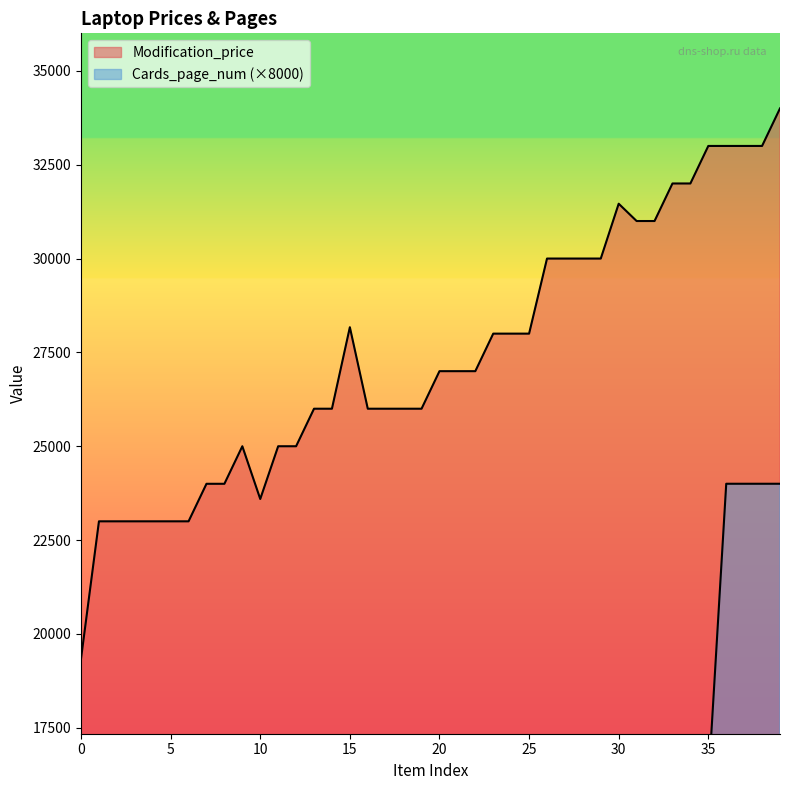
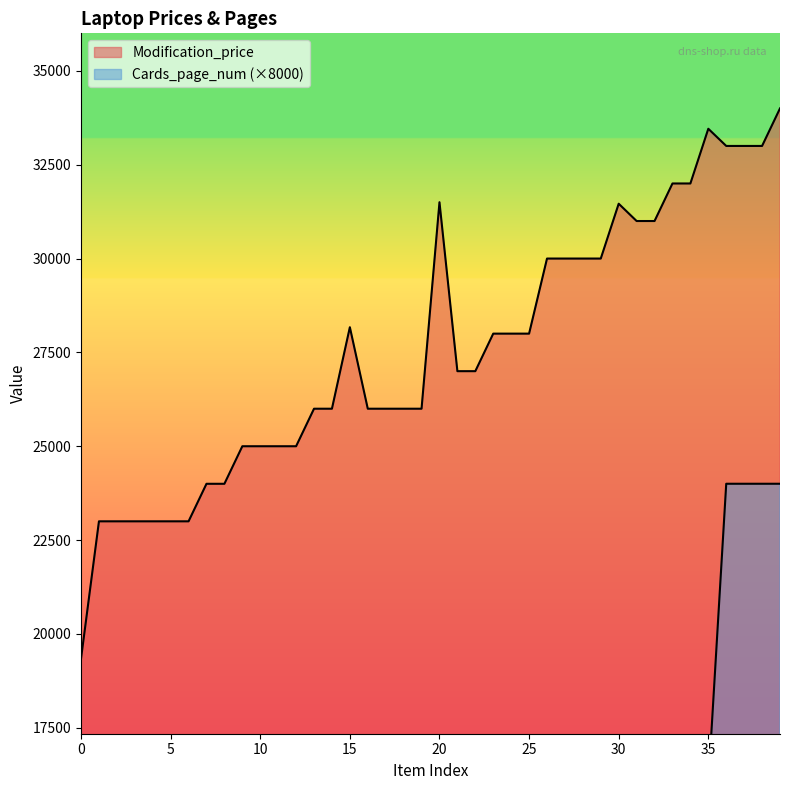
Modification_price, 10: 23600 -> 25000
Modification_price, 20: 27000 -> 31500
Modification_price, 35: 33000 -> 33500
